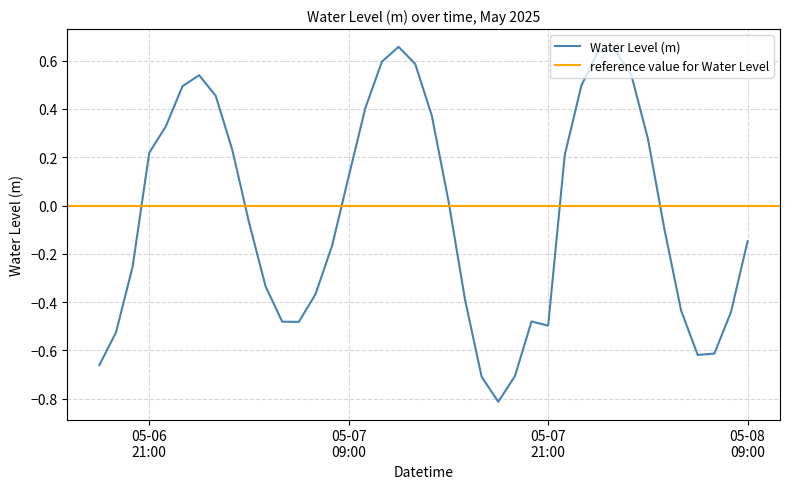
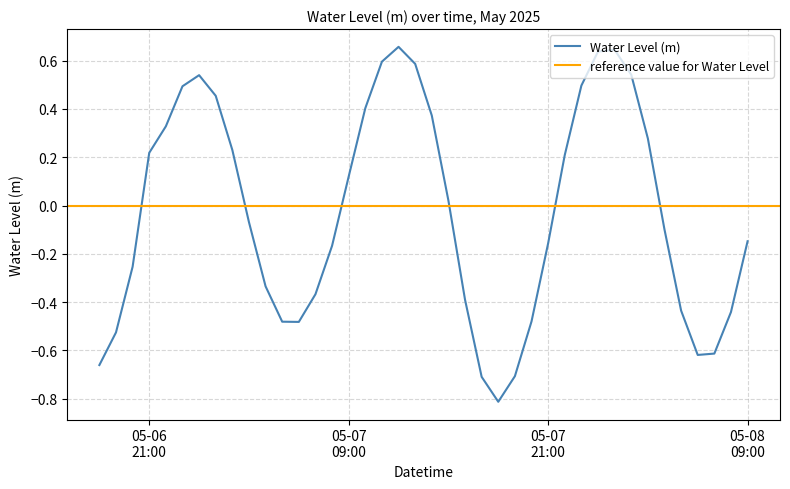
05-07 21:00: -0.50 -> -0.16
